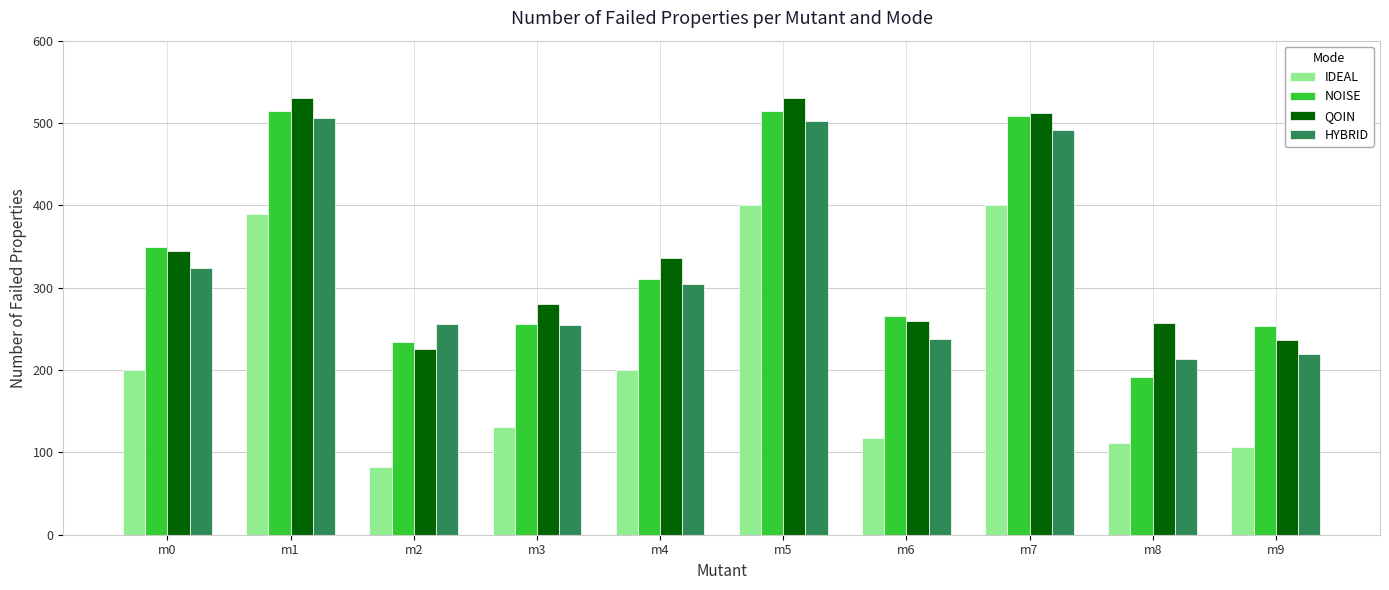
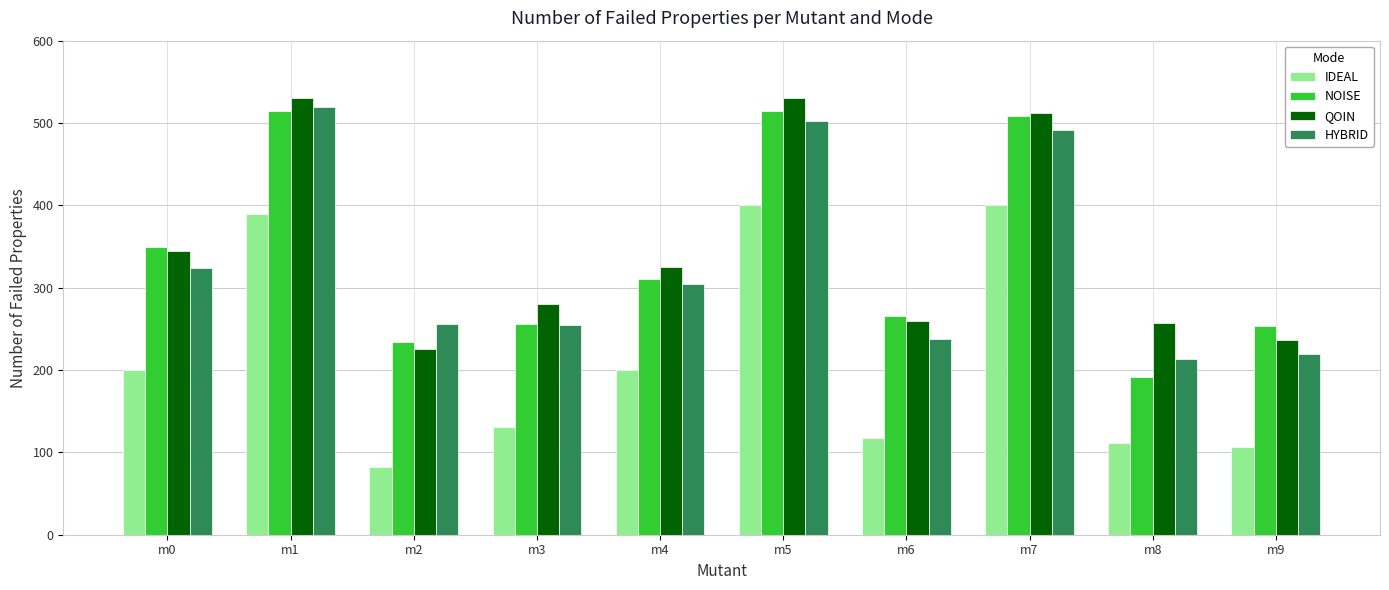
HYBRID, m1: 510 -> 520
QOIN, m4: 340 -> 330
